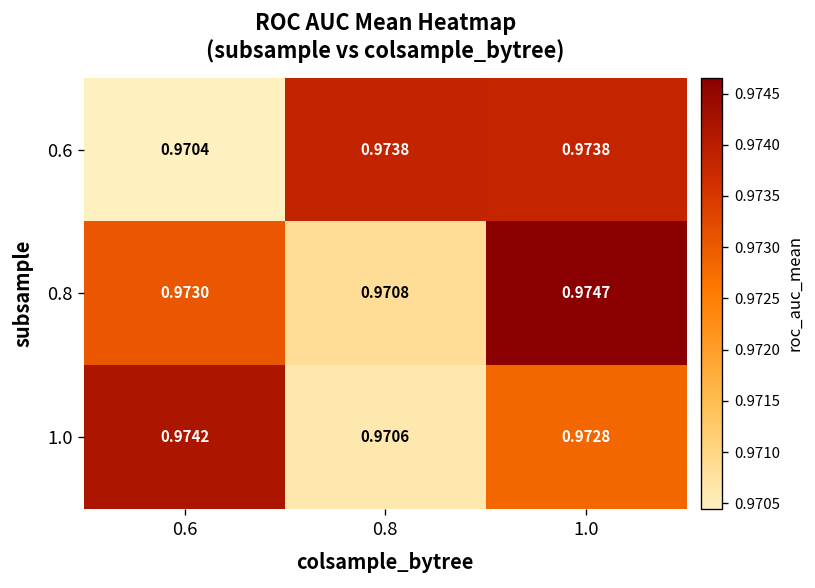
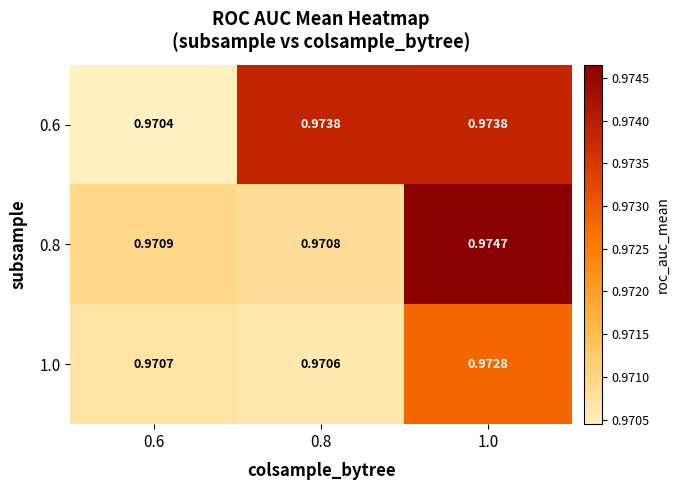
0.8, 0.6: 0.9730 -> 0.9709
1.0, 0.6: 0.9742 -> 0.9707
